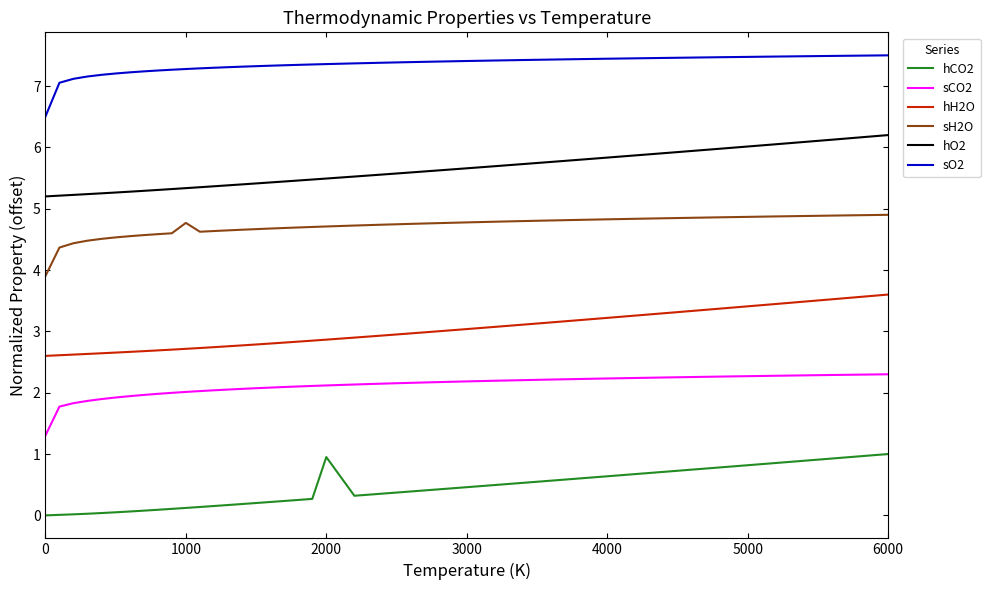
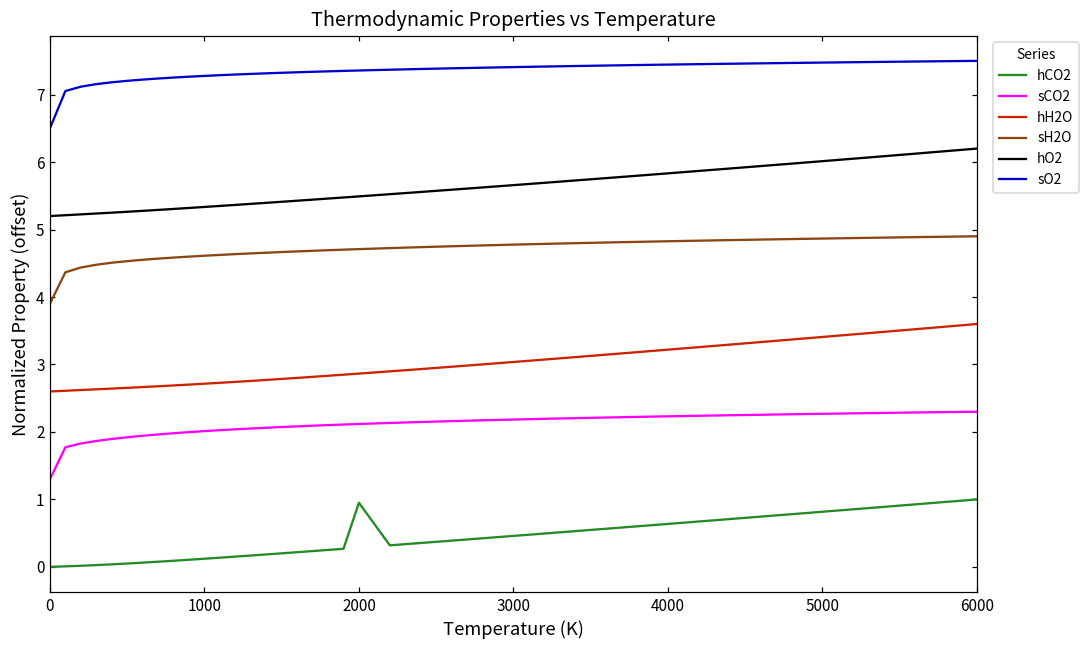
sH2O, 1000: 4.8 -> 4.6
